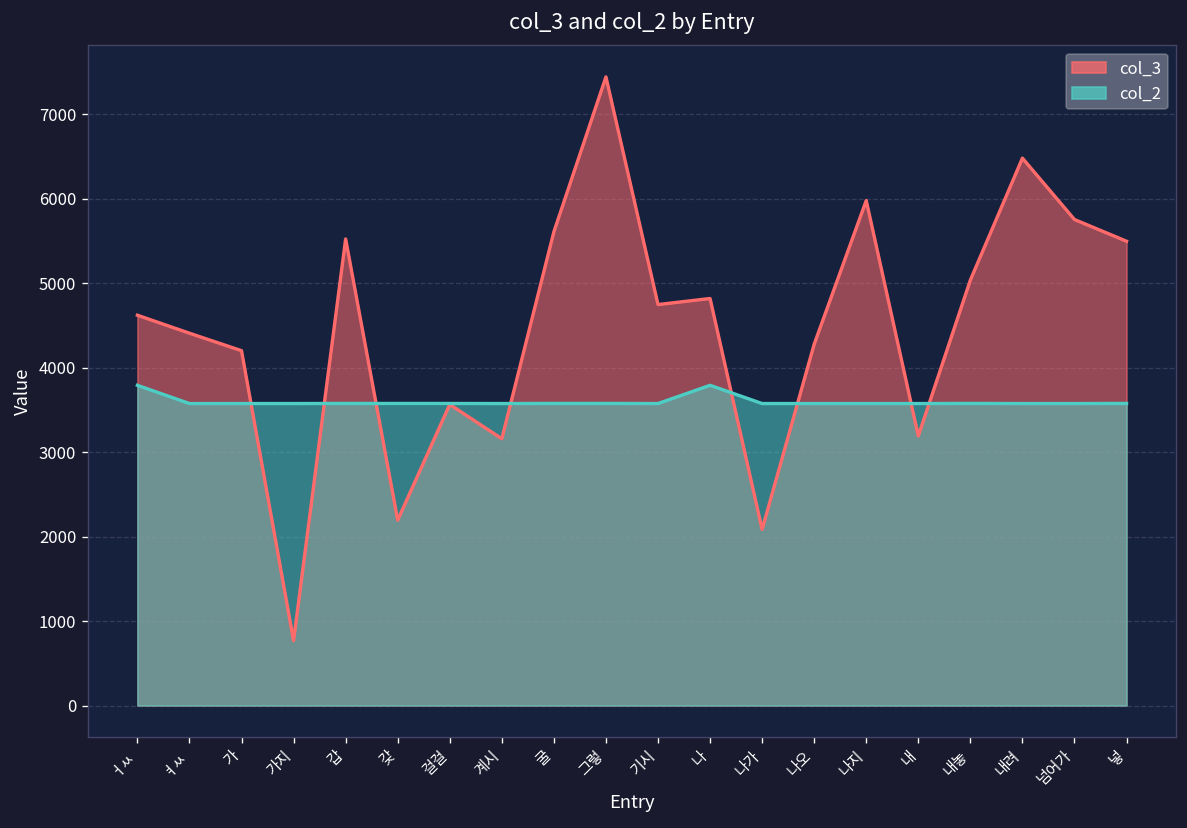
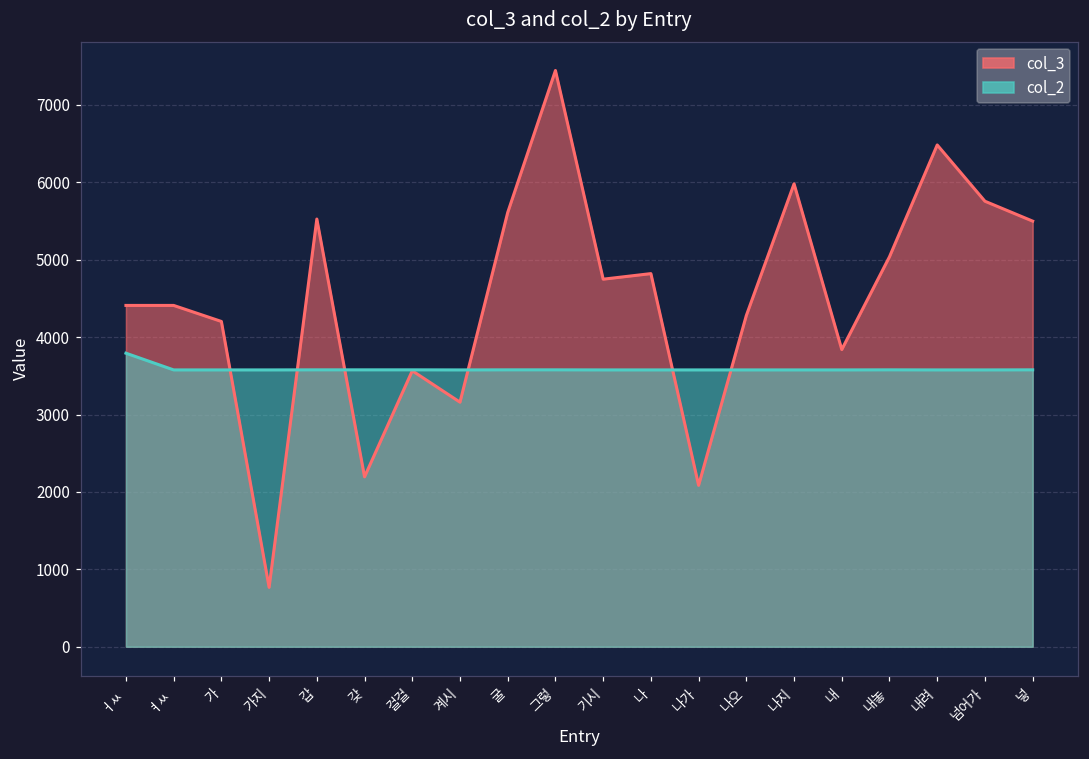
col_3, ㅓㅆ: 4600 -> 4400
col_2, 나: 3800 -> 3600
col_3, 내: 3200 -> 3800
